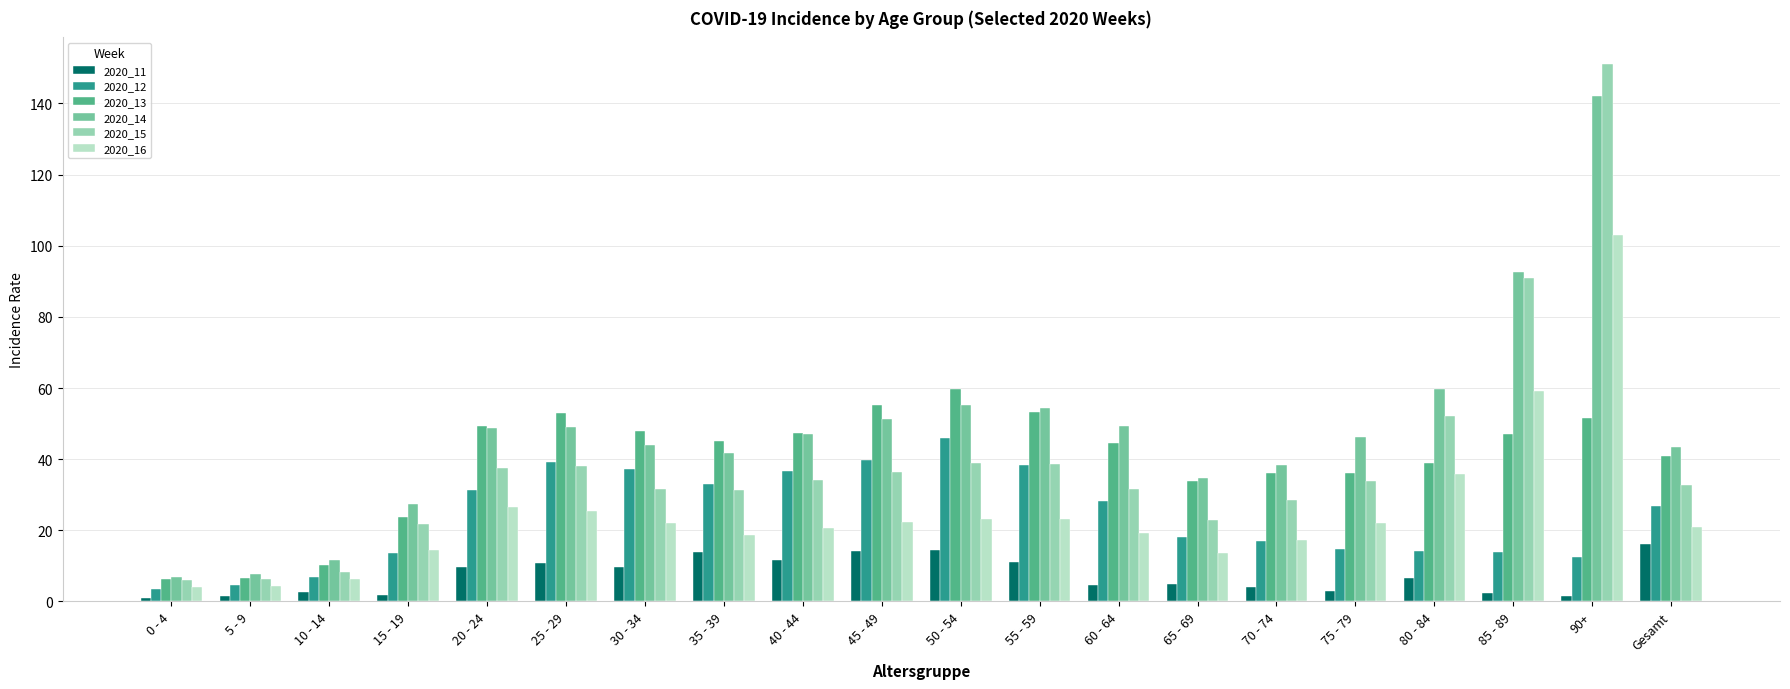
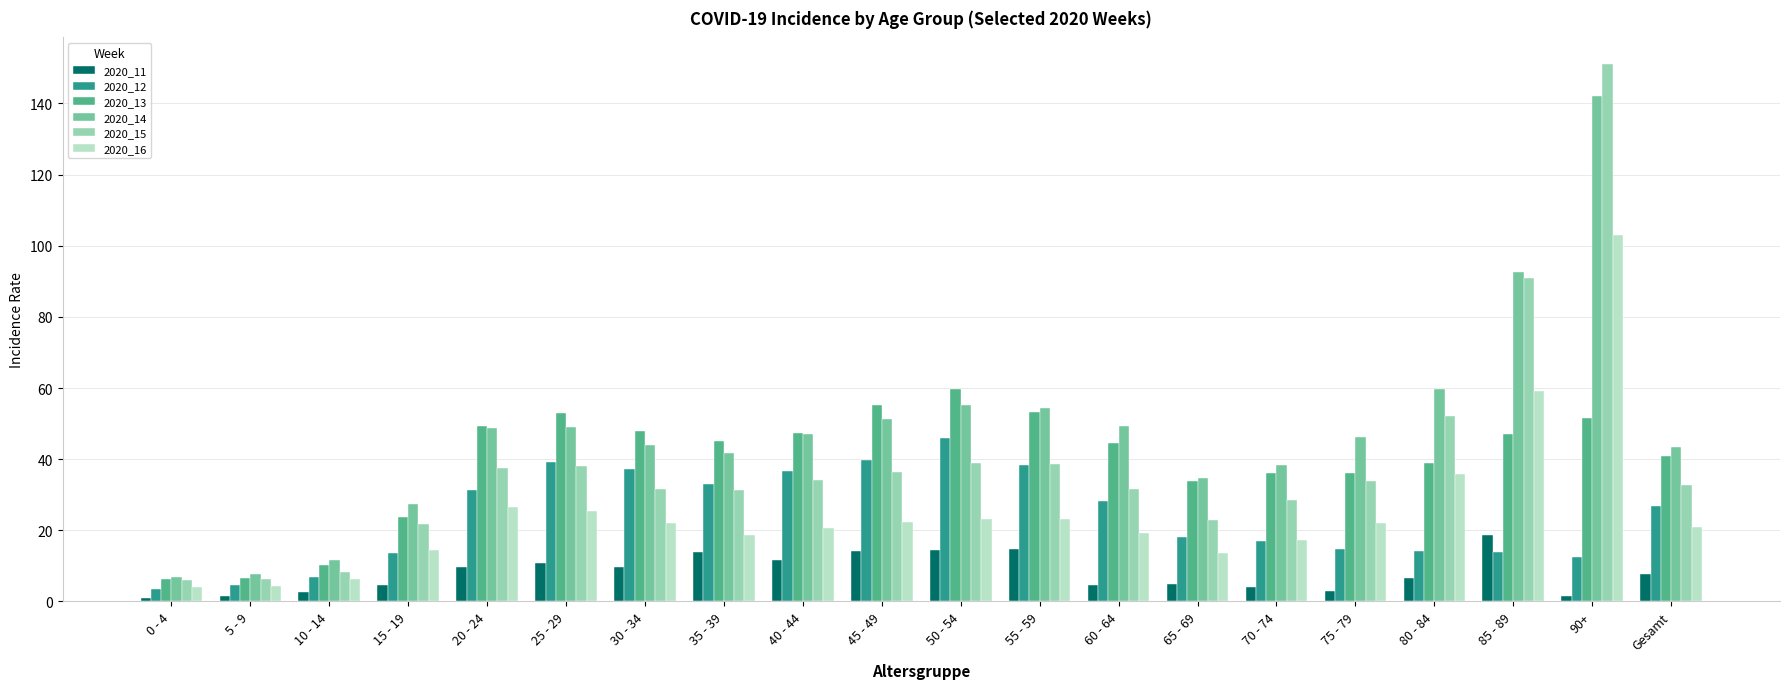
2020_11, 15 - 19: 2 -> 5
2020_11, 55 - 59: 11 -> 15
2020_11, 85 - 89: 2 -> 19
2020_11, Gesamt: 16 -> 8
